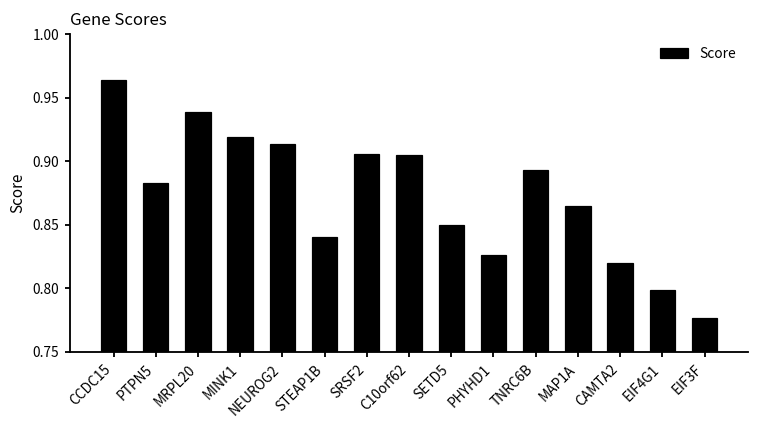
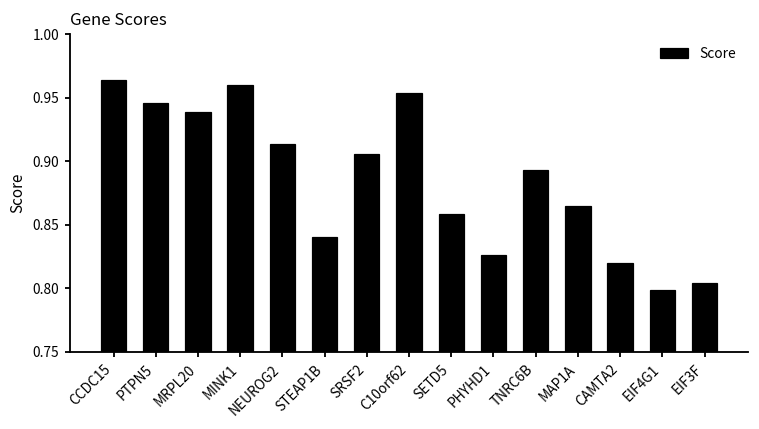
PTPN5: 0.883 -> 0.946
MINK1: 0.919 -> 0.961
C10orf62: 0.905 -> 0.954
SETD5: 0.850 -> 0.859
EIF3F: 0.777 -> 0.805
